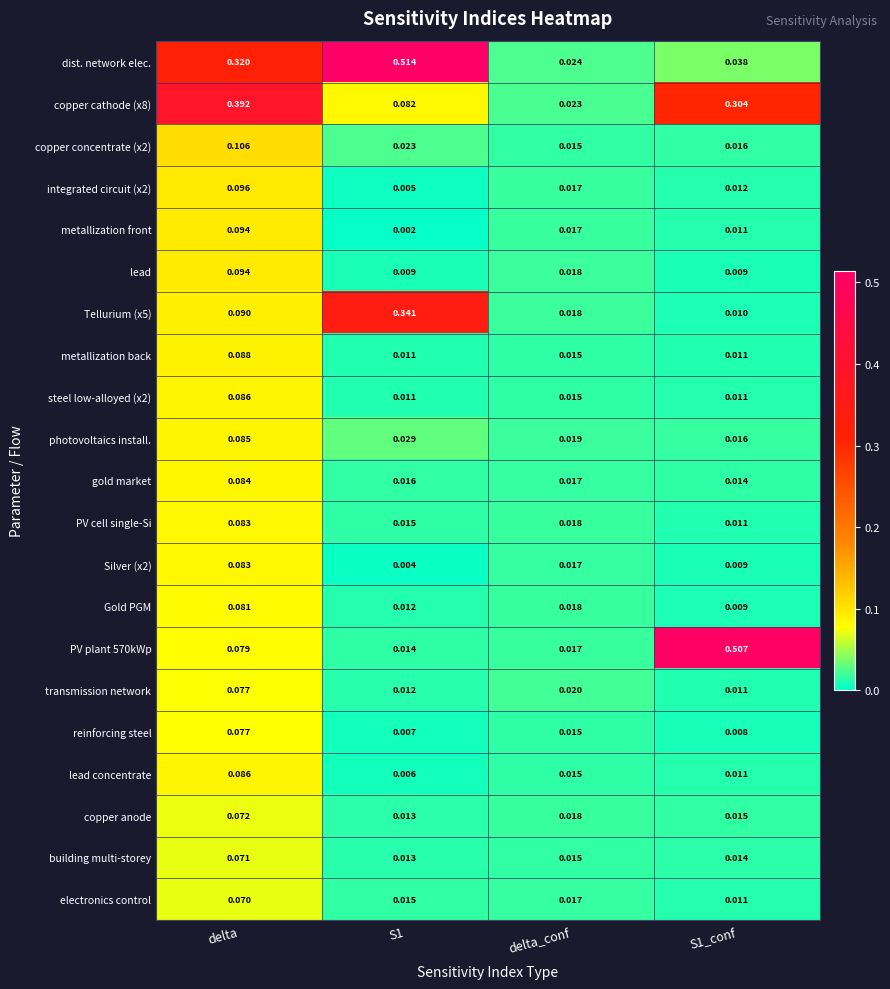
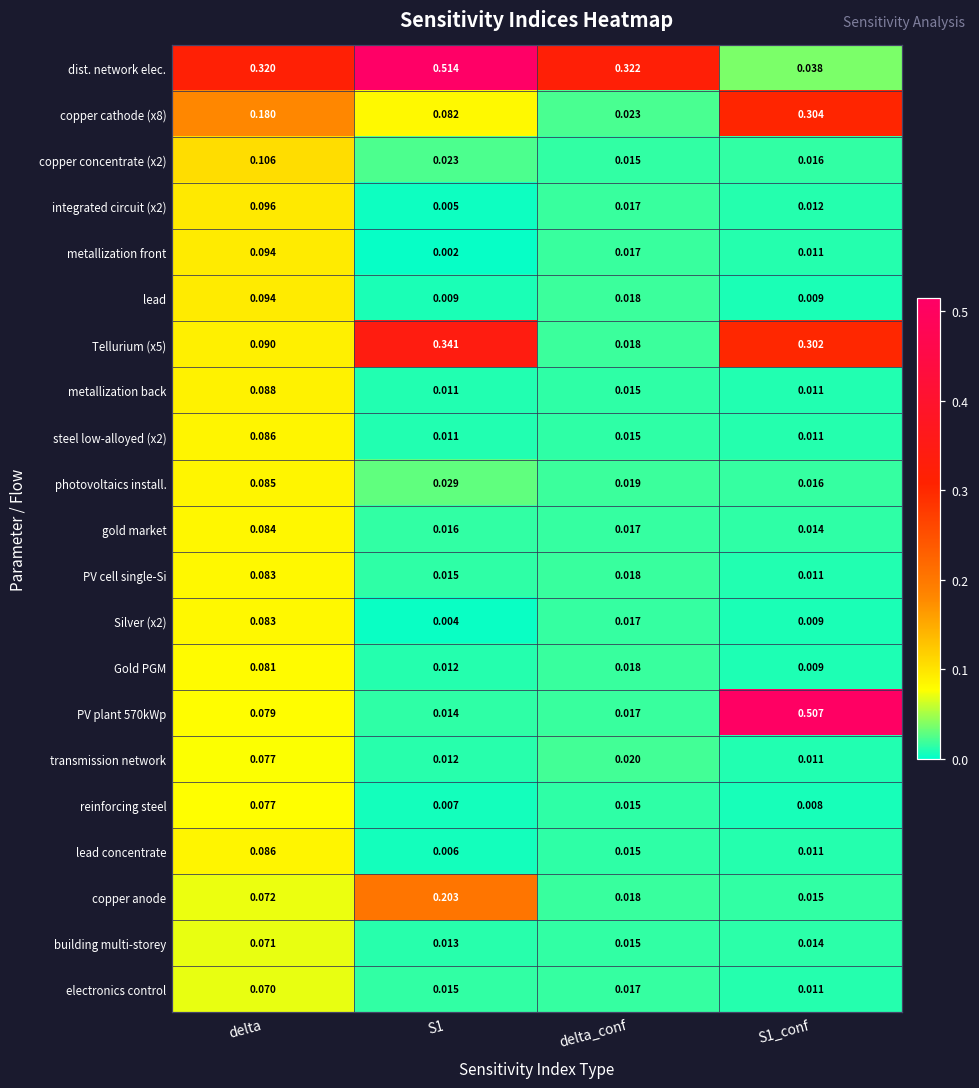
dist. network elec., delta_conf: 0.024 -> 0.322
copper cathode (x8), delta: 0.392 -> 0.180
Tellurium (x5), S1_conf: 0.010 -> 0.302
copper anode, S1: 0.013 -> 0.203
